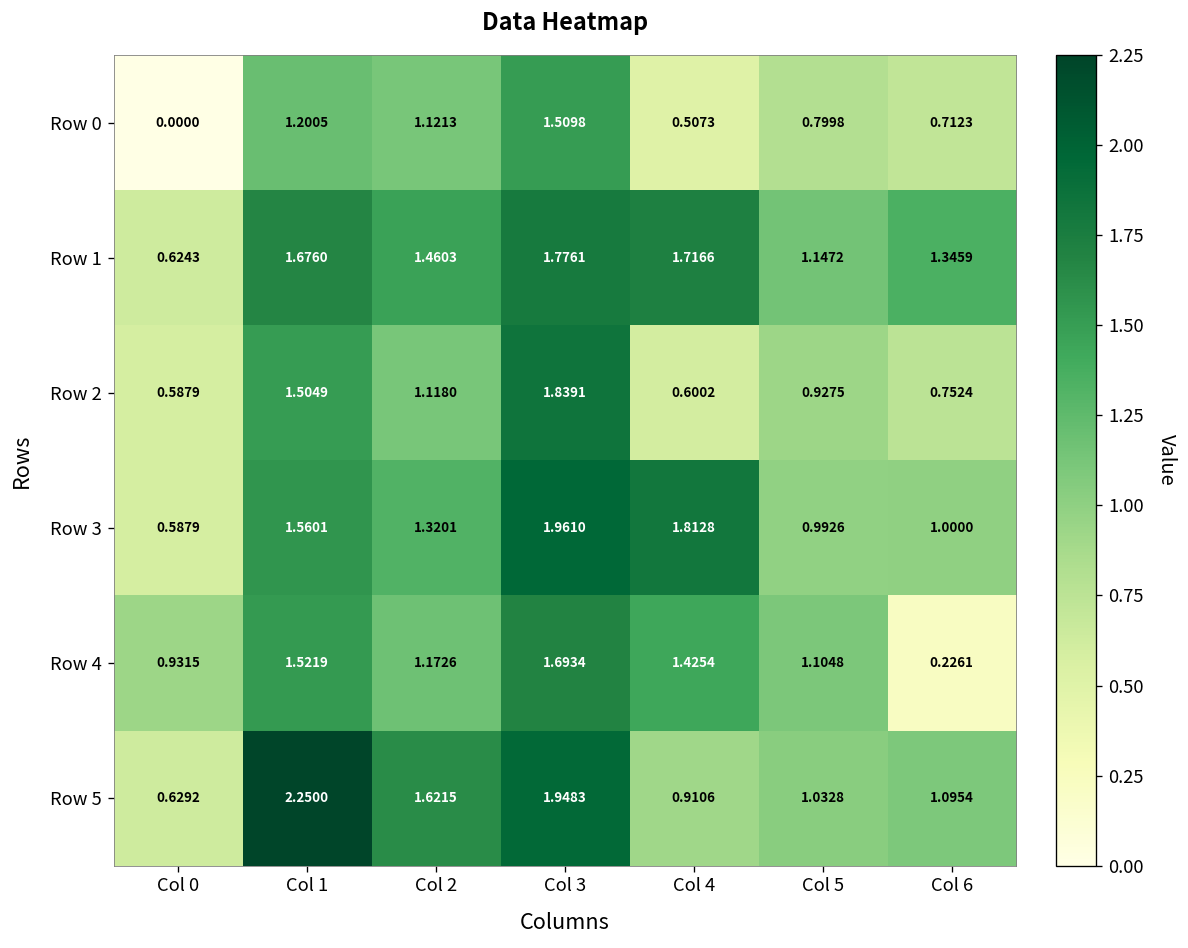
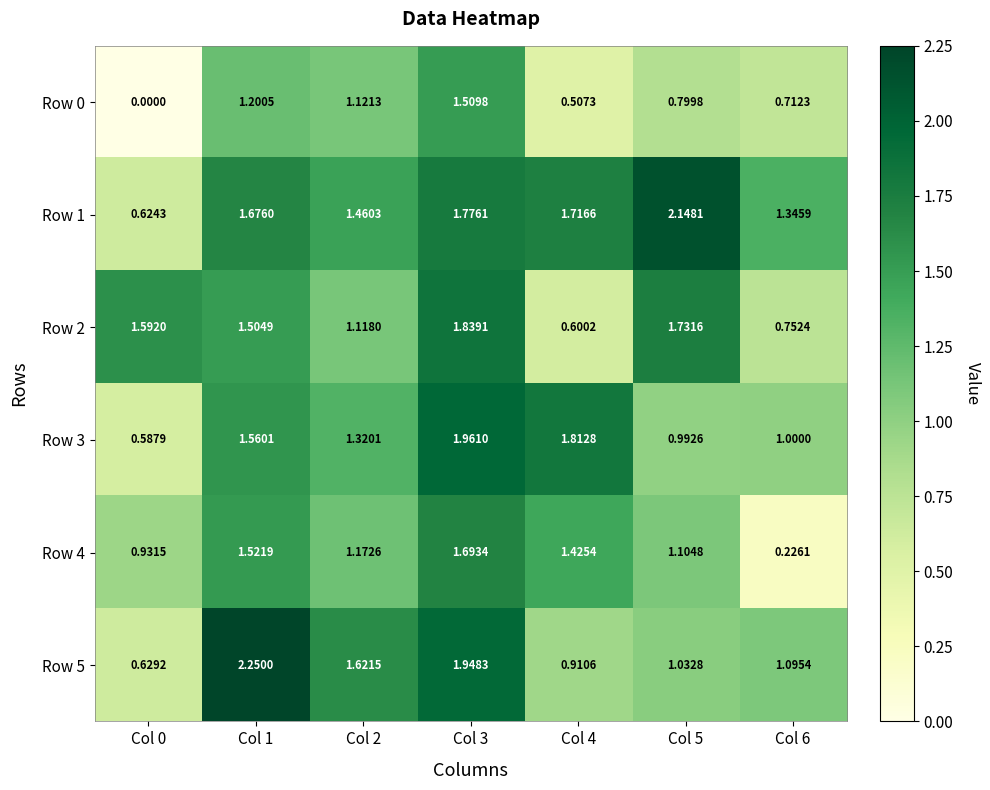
Row 1, Col 5: 1.1472 -> 2.1481
Row 2, Col 0: 0.5879 -> 1.5920
Row 2, Col 5: 0.9275 -> 1.7316
